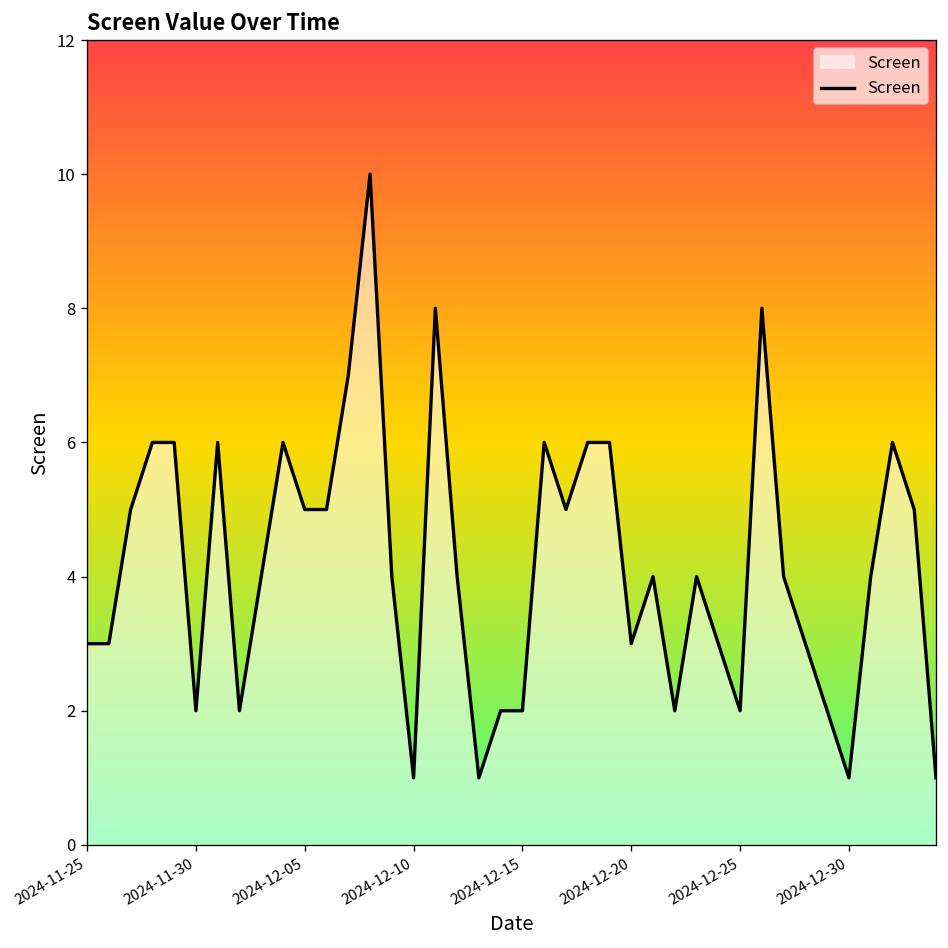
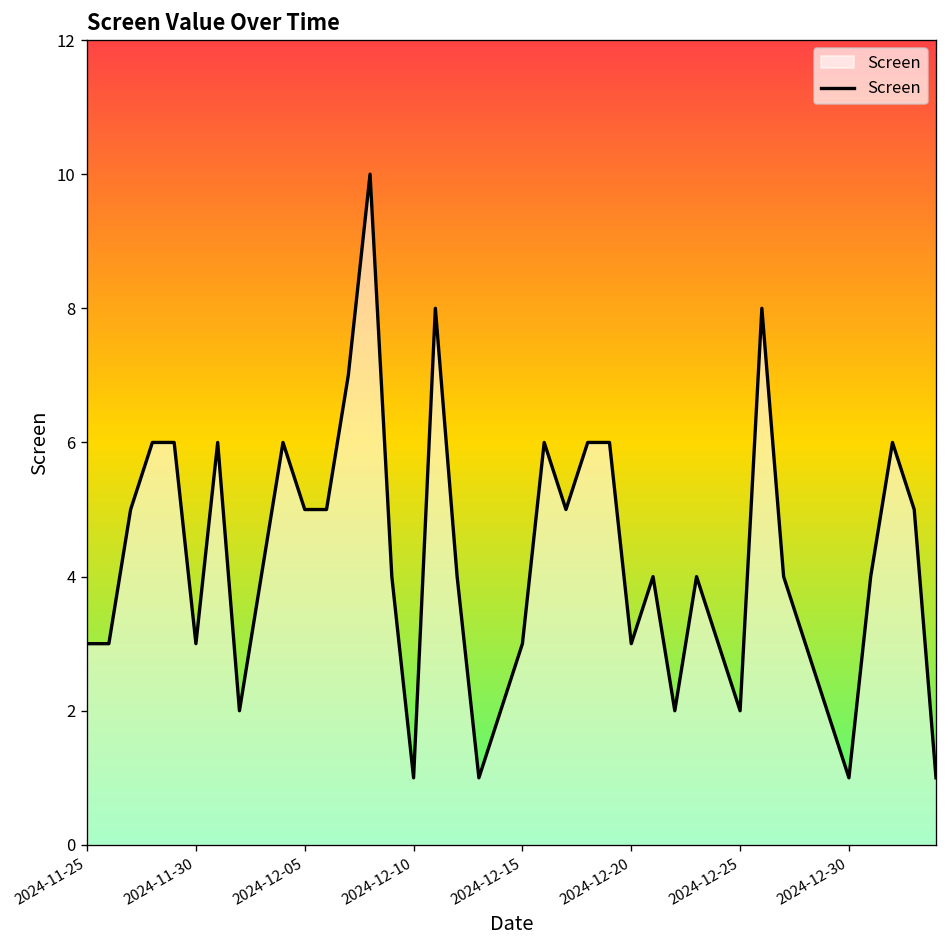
2024-11-30: 2 -> 3
2024-12-15: 2 -> 3
